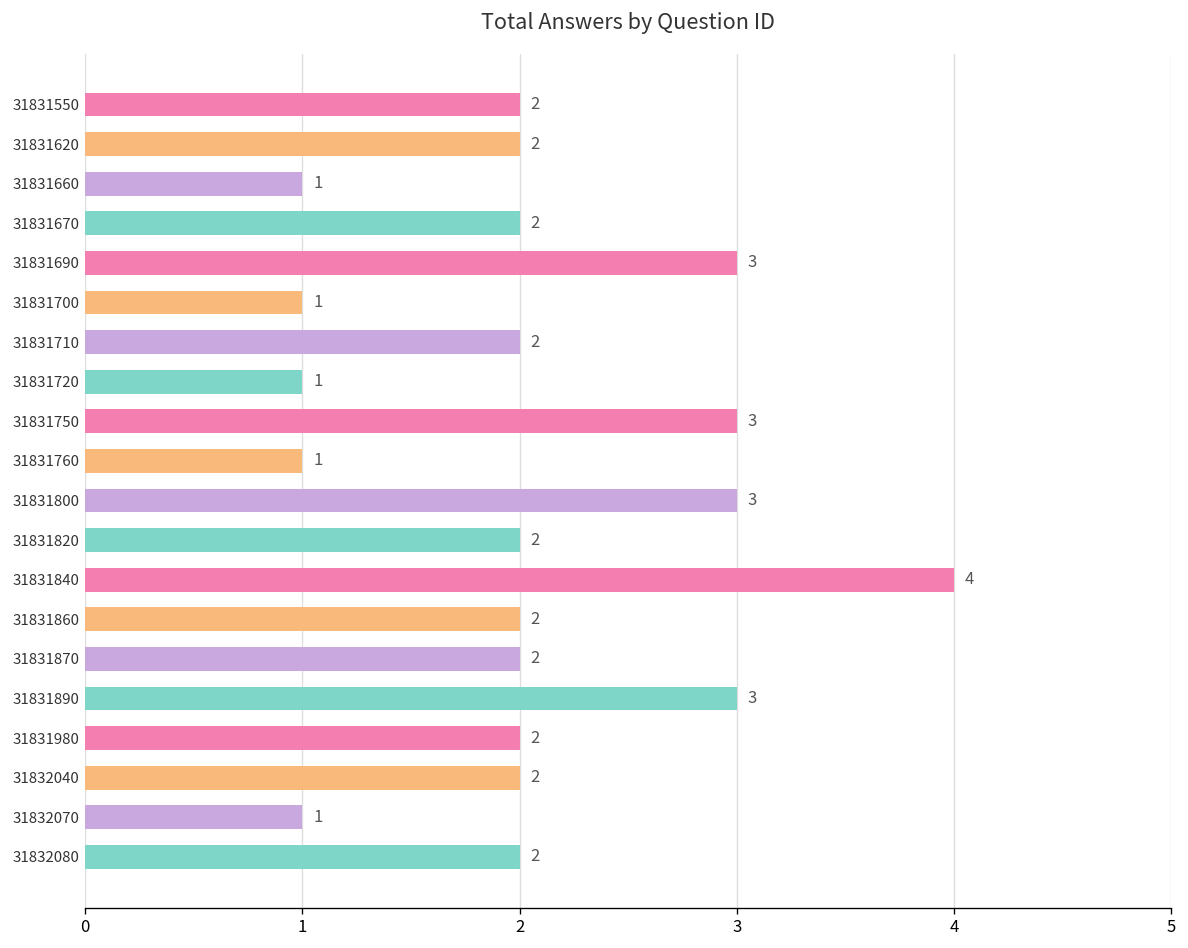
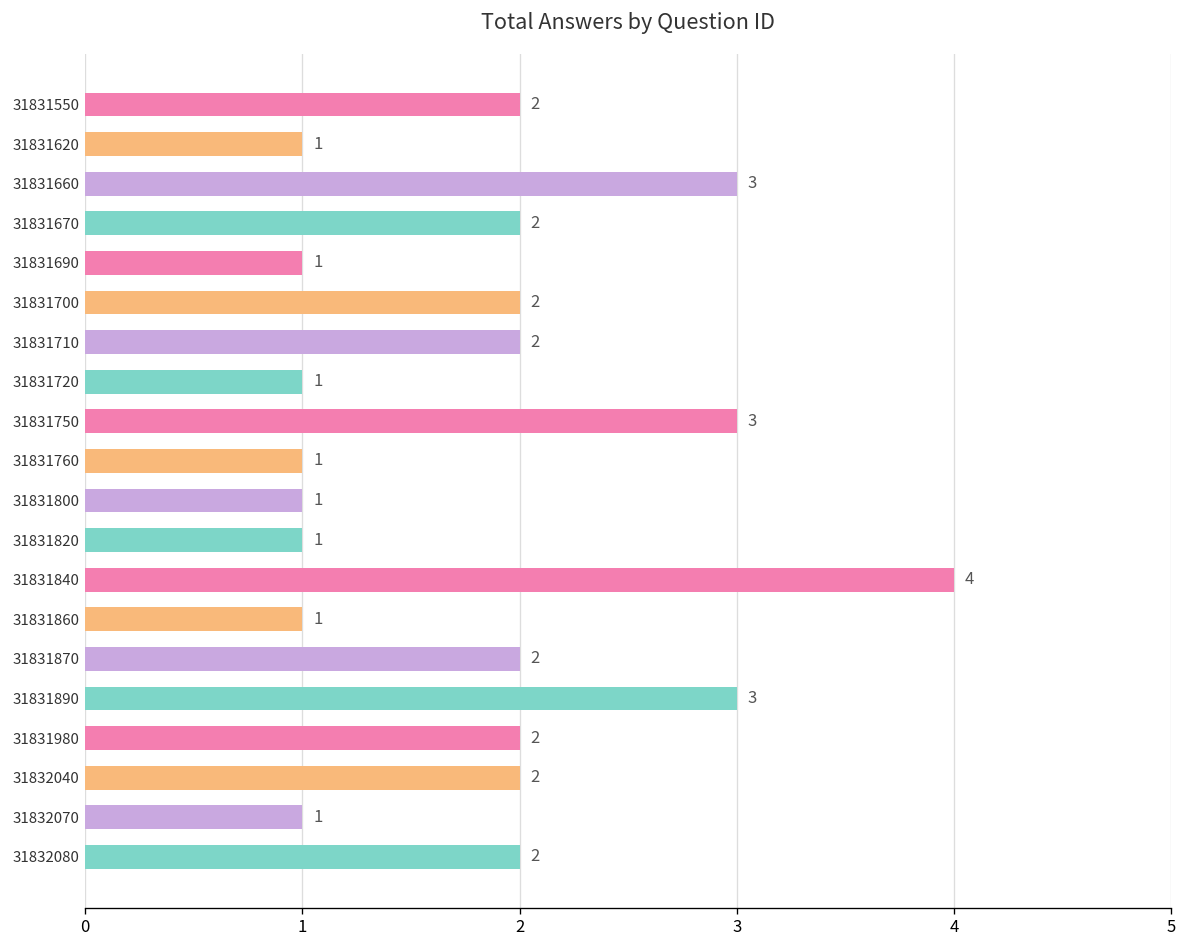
31831620: 2 -> 1
31831660: 1 -> 3
31831690: 3 -> 1
31831700: 1 -> 2
31831800: 3 -> 1
31831820: 2 -> 1
31831860: 2 -> 1
